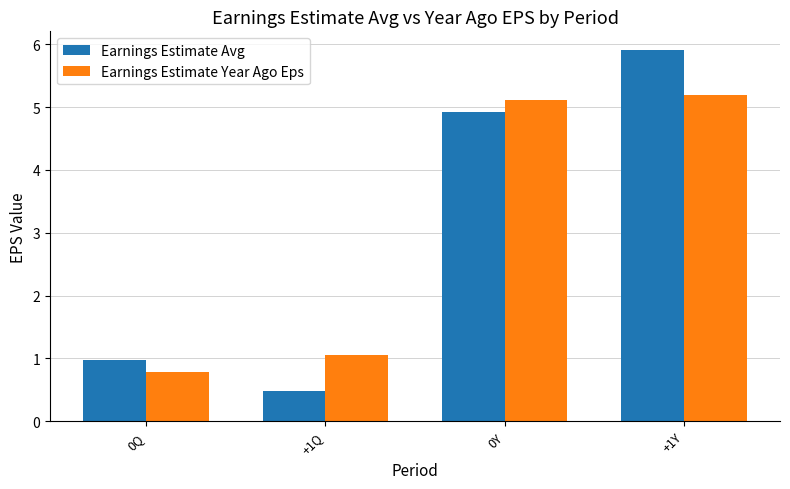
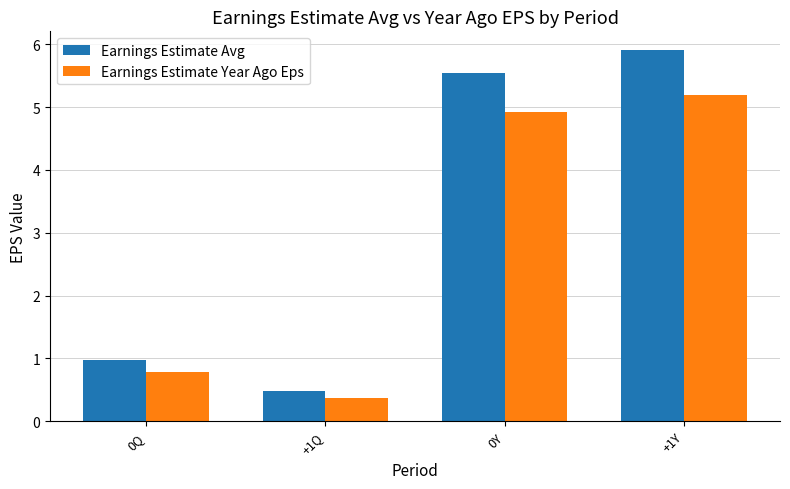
Earnings Estimate Year Ago Eps, +1Q: 1.1 -> 0.4
Earnings Estimate Avg, 0Y: 4.9 -> 5.5
Earnings Estimate Year Ago Eps, 0Y: 5.1 -> 4.9
